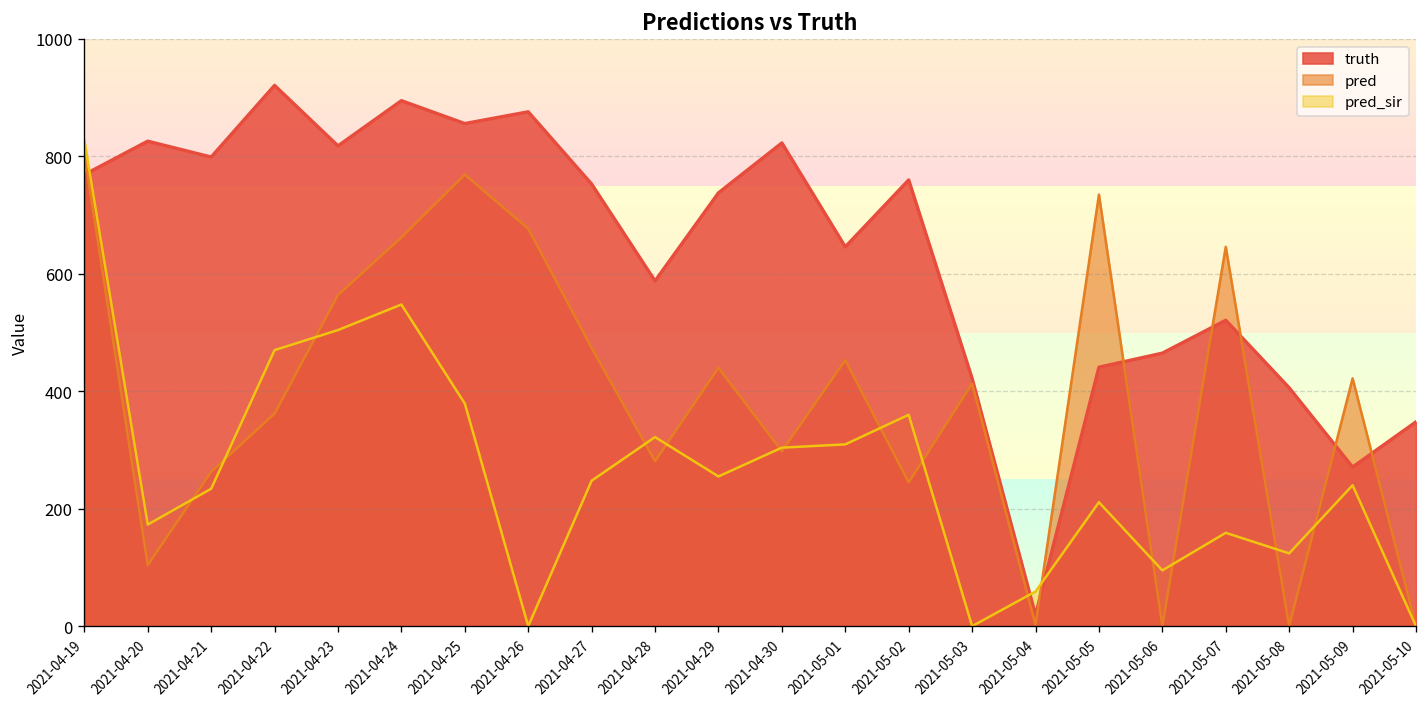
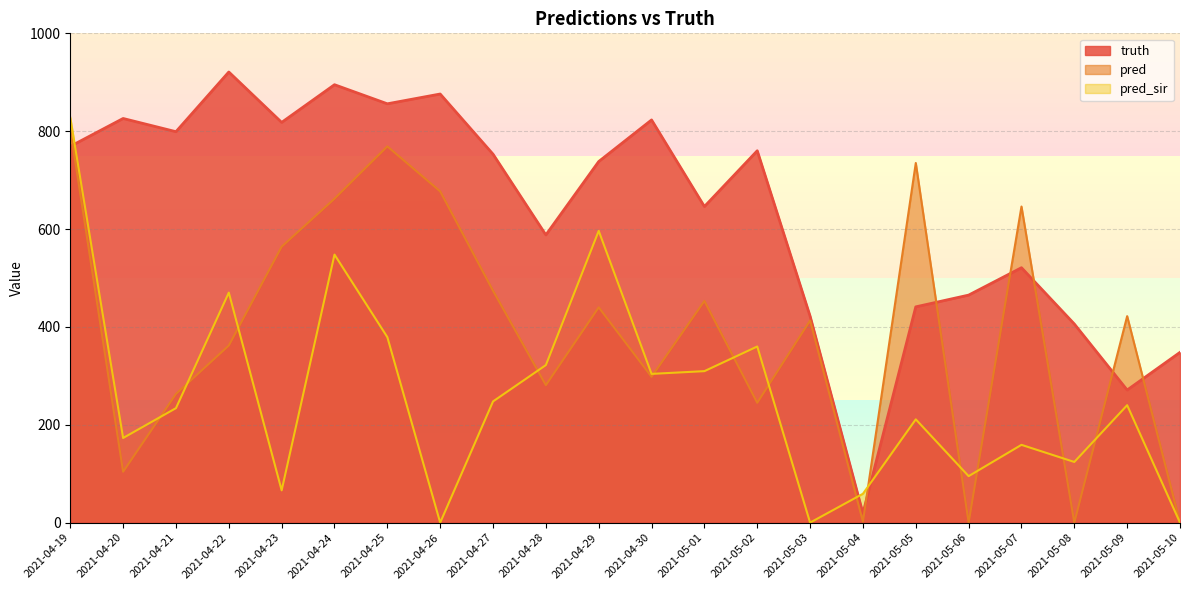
pred_sir, 2021-04-23: 500 -> 70
pred_sir, 2021-04-29: 260 -> 600
